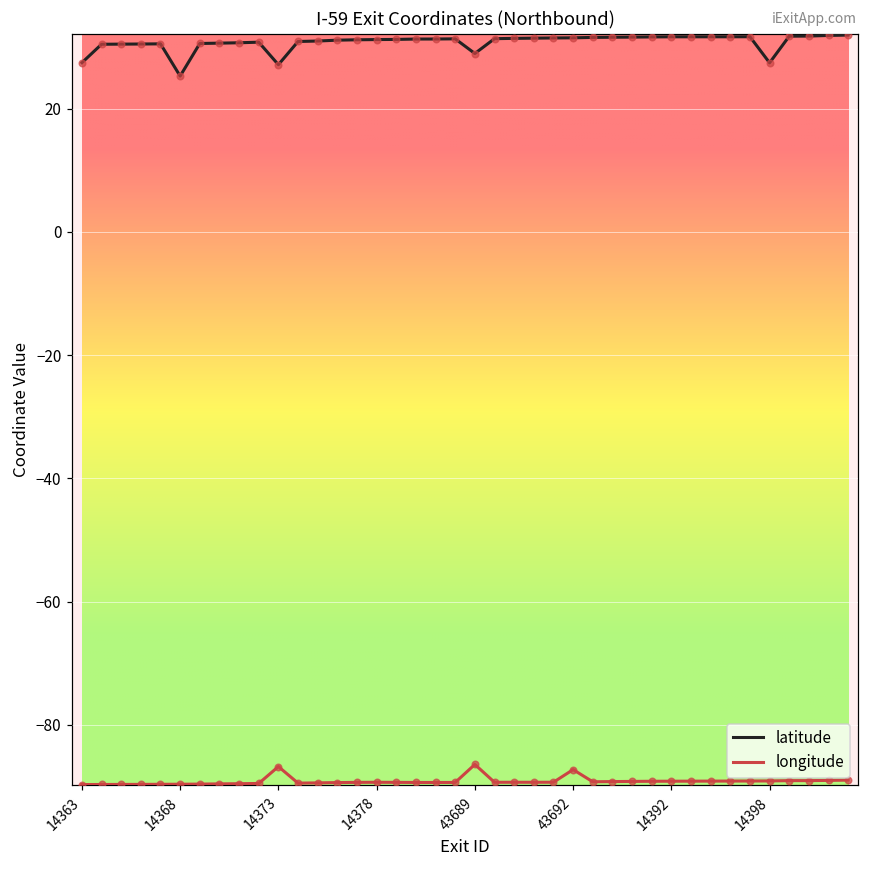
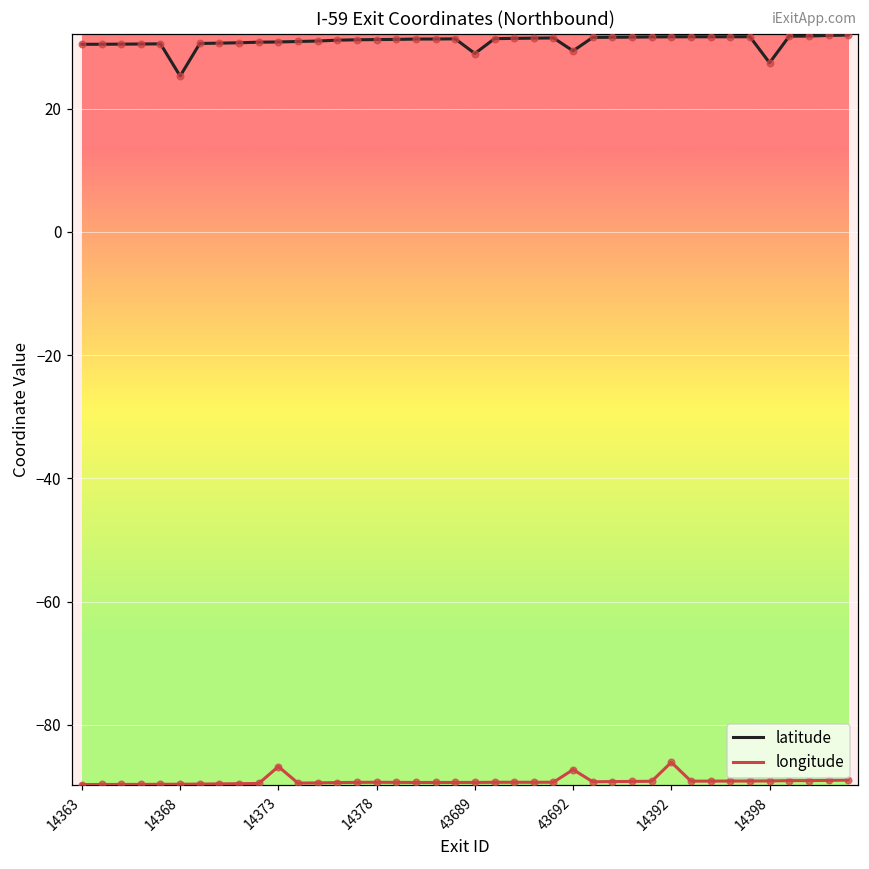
latitude, 14363: 27 -> 30
latitude, 14373: 27 -> 31
longitude, 43689: -86 -> -89
latitude, 43692: 32 -> 29
longitude, 14392: -89 -> -86
